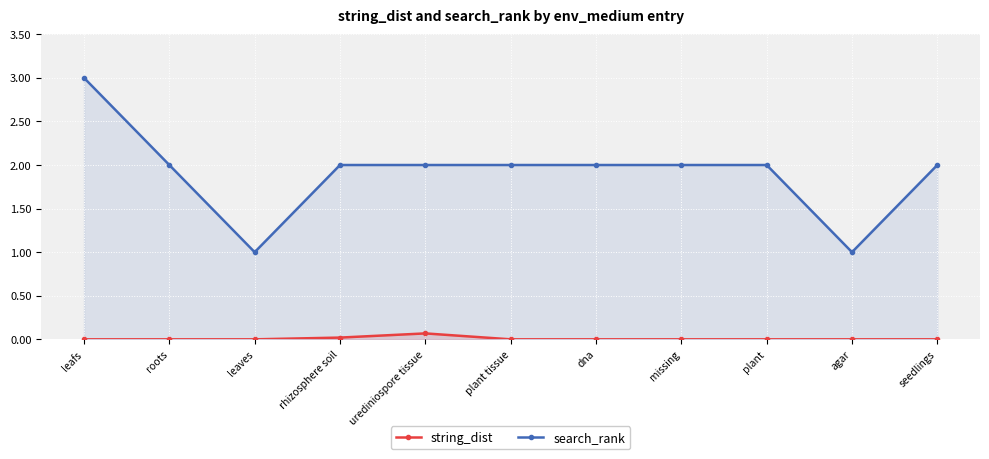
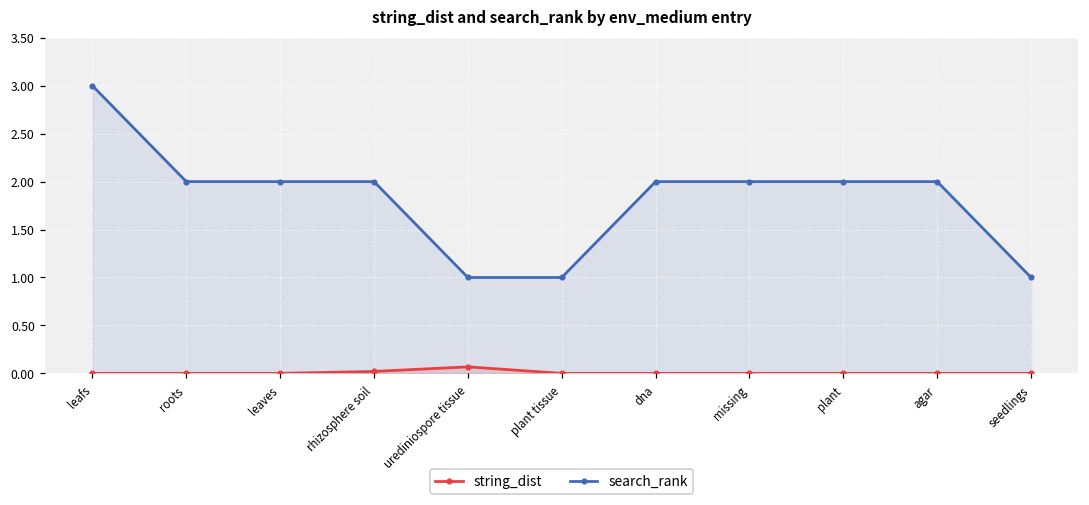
search_rank, leaves: 1 -> 2
search_rank, urediniospore tissue: 2 -> 1
search_rank, plant tissue: 2 -> 1
search_rank, agar: 1 -> 2
search_rank, seedlings: 2 -> 1
